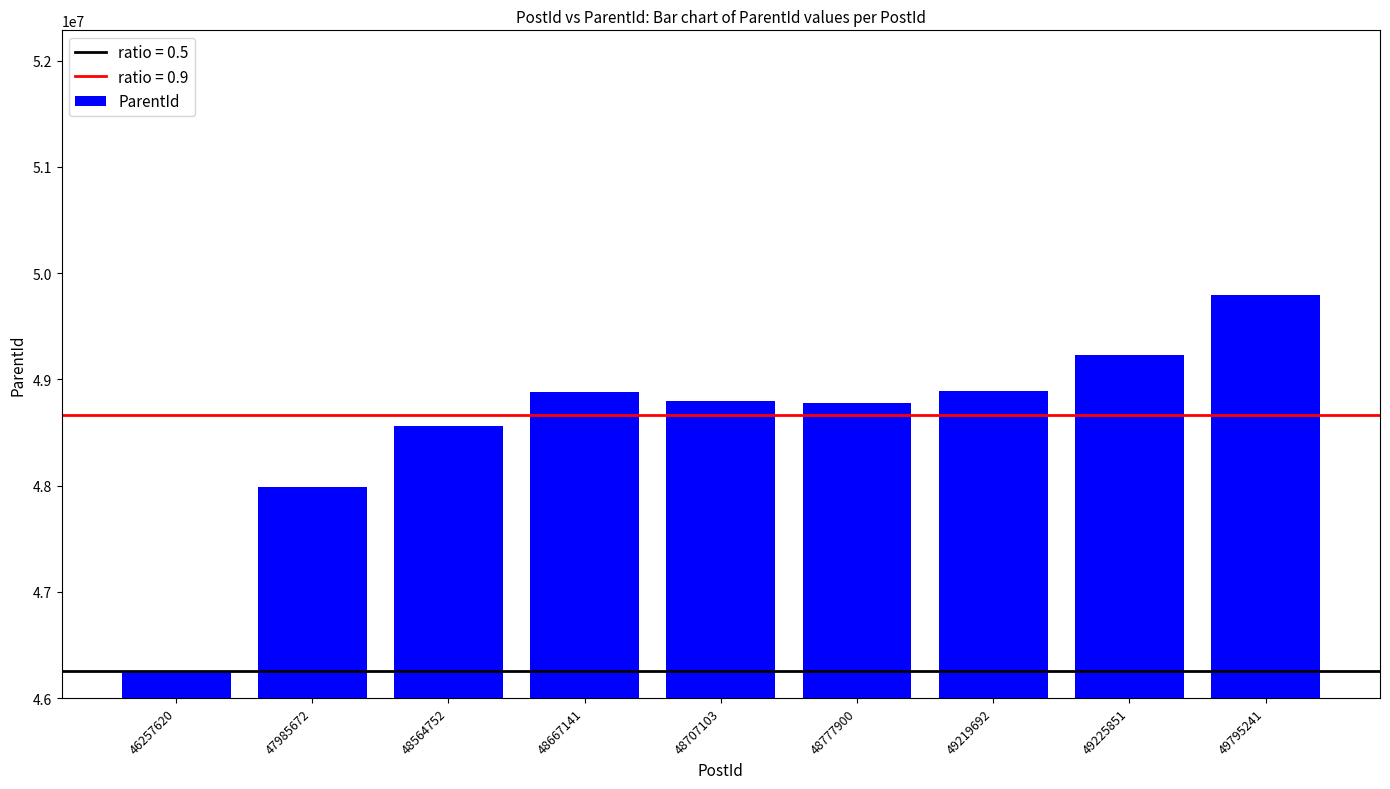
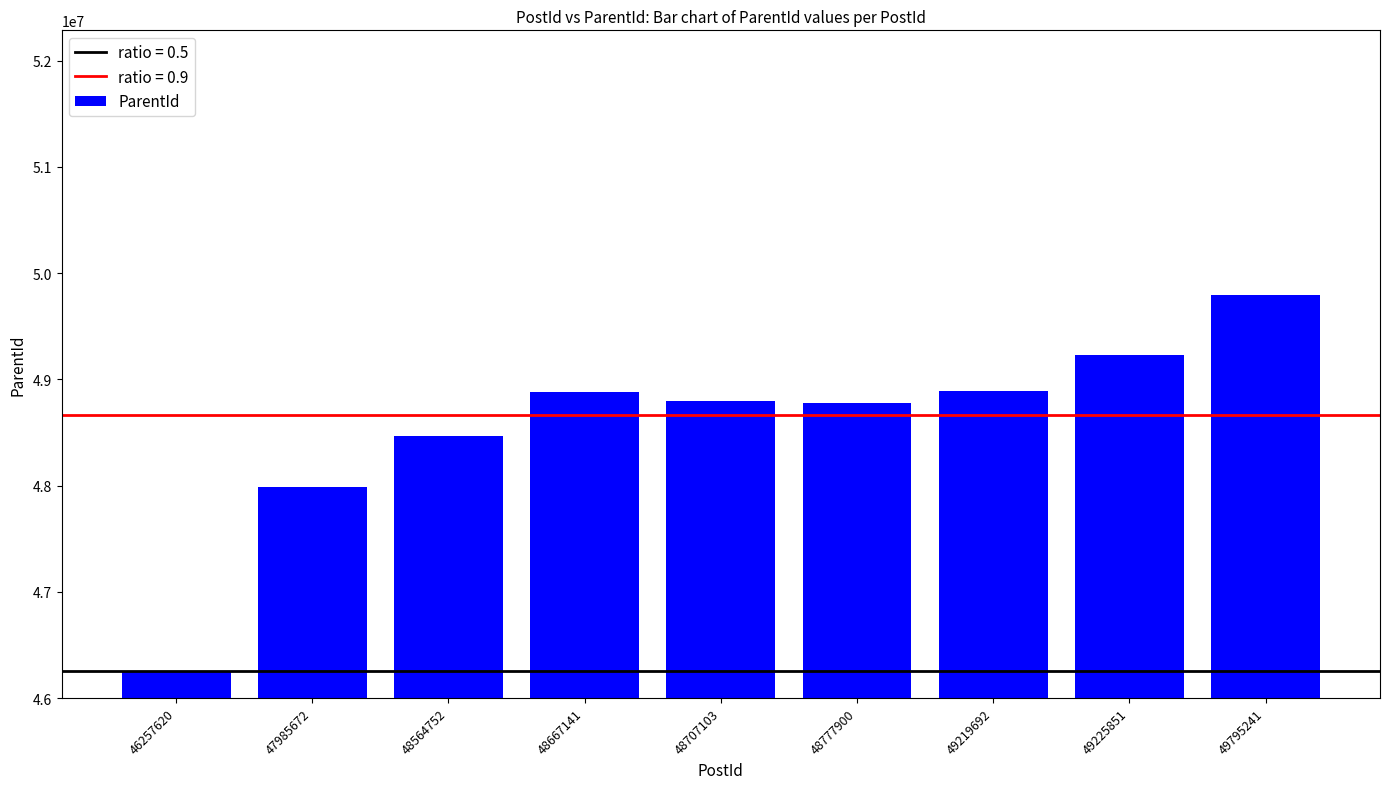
48564752: 48560000 -> 48460000
